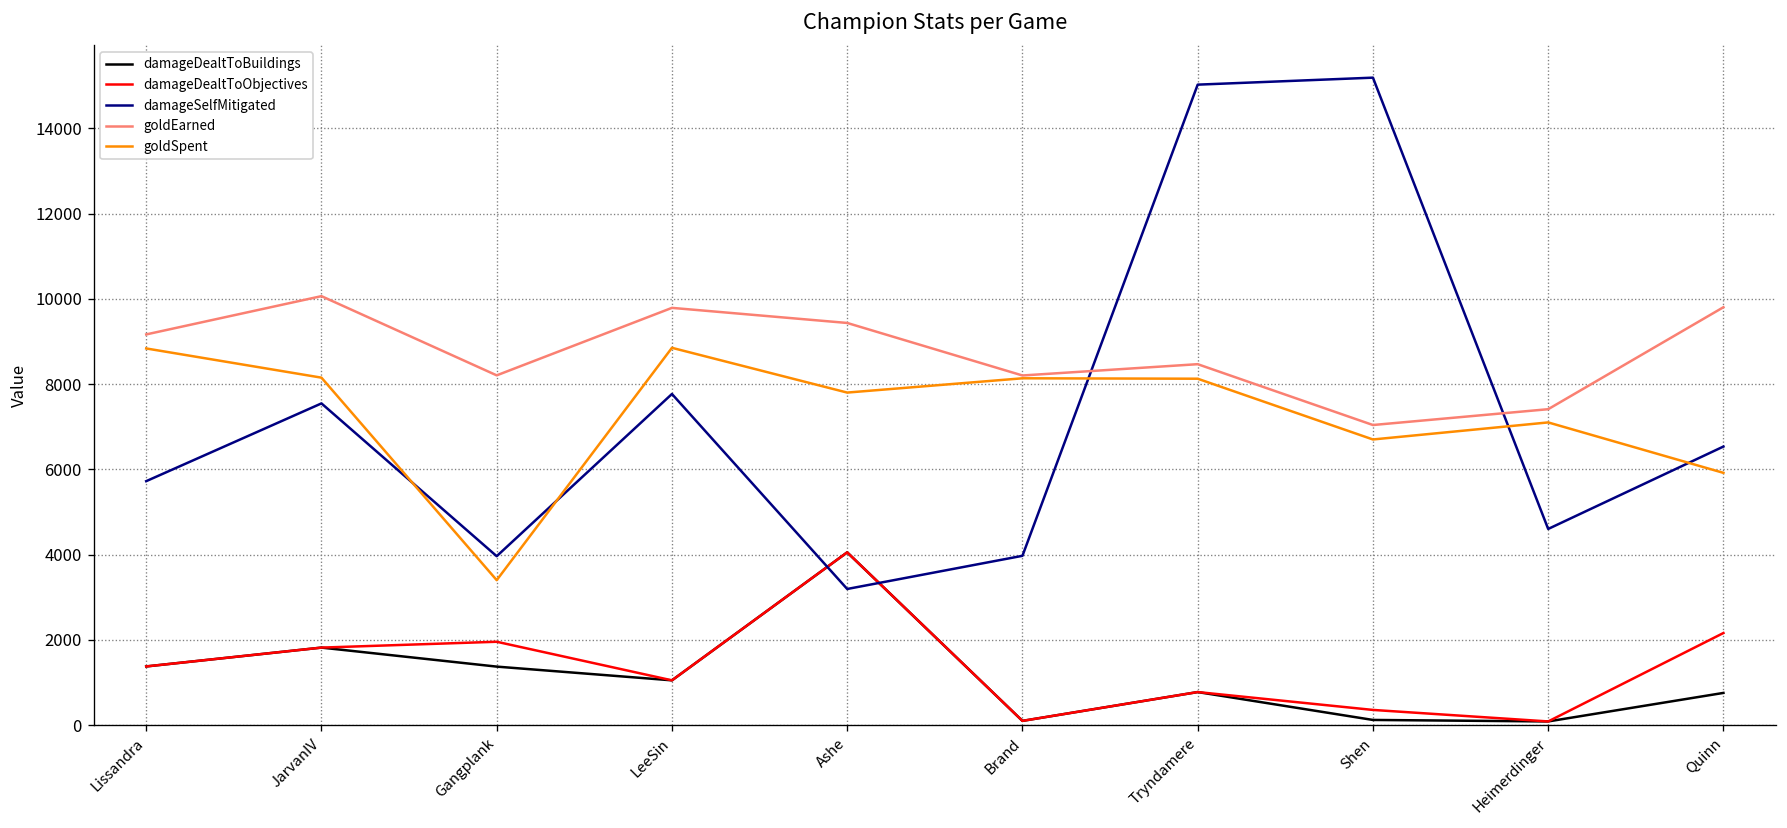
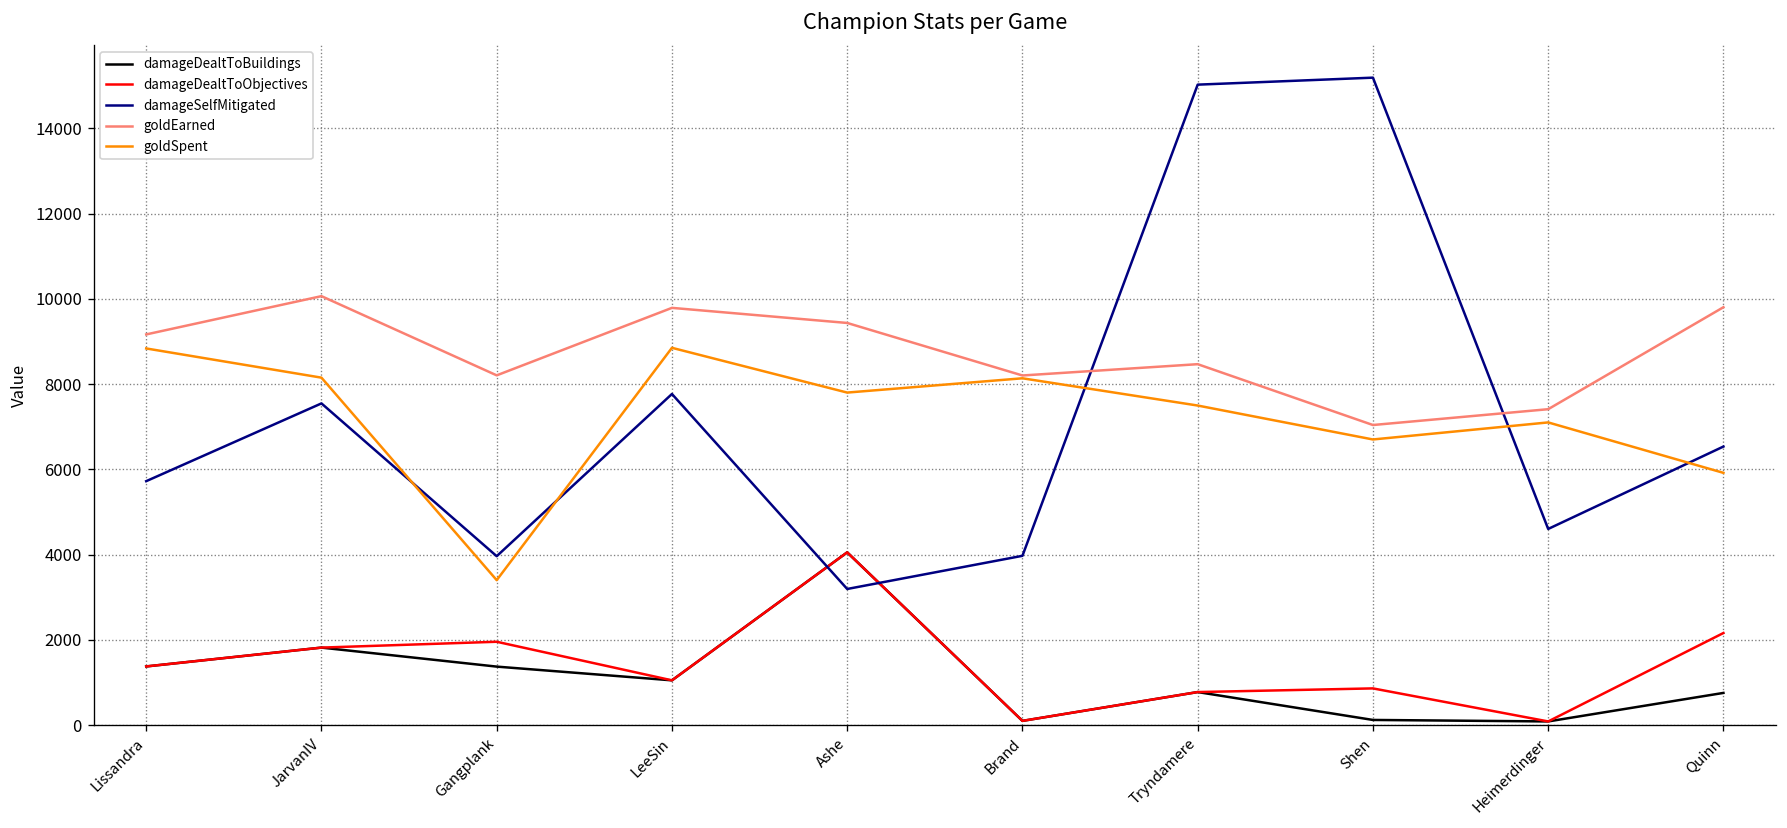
goldSpent, Tryndamere: 8100 -> 7500
damageDealtToObjectives, Shen: 400 -> 900
